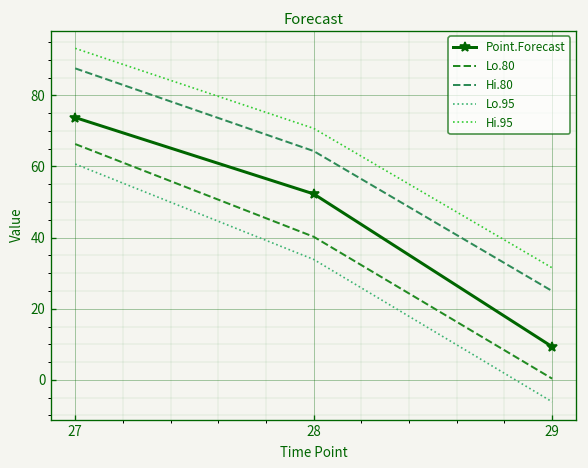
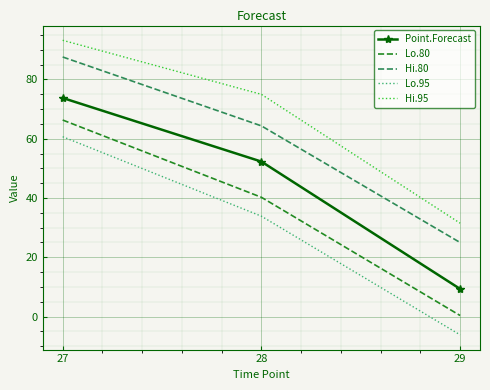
Hi.95, 28: 71 -> 75
